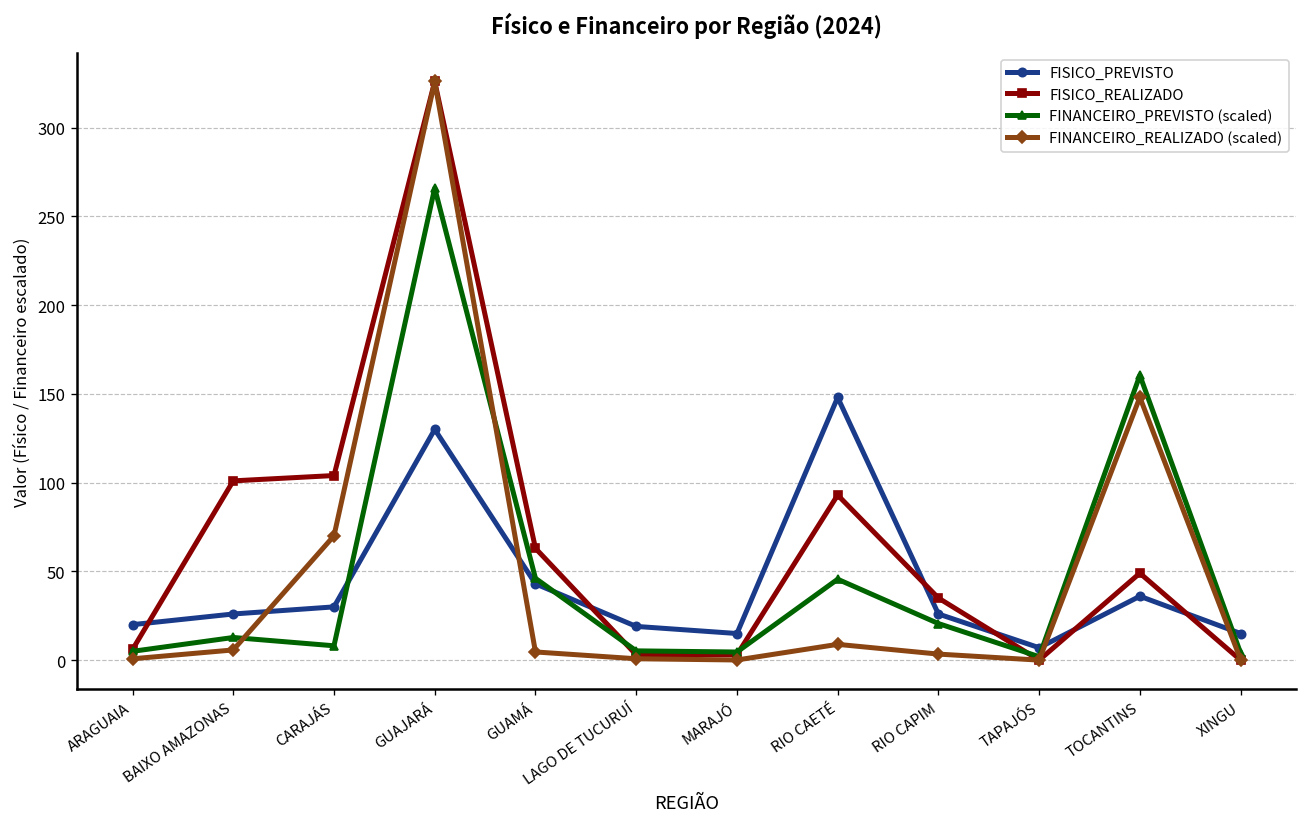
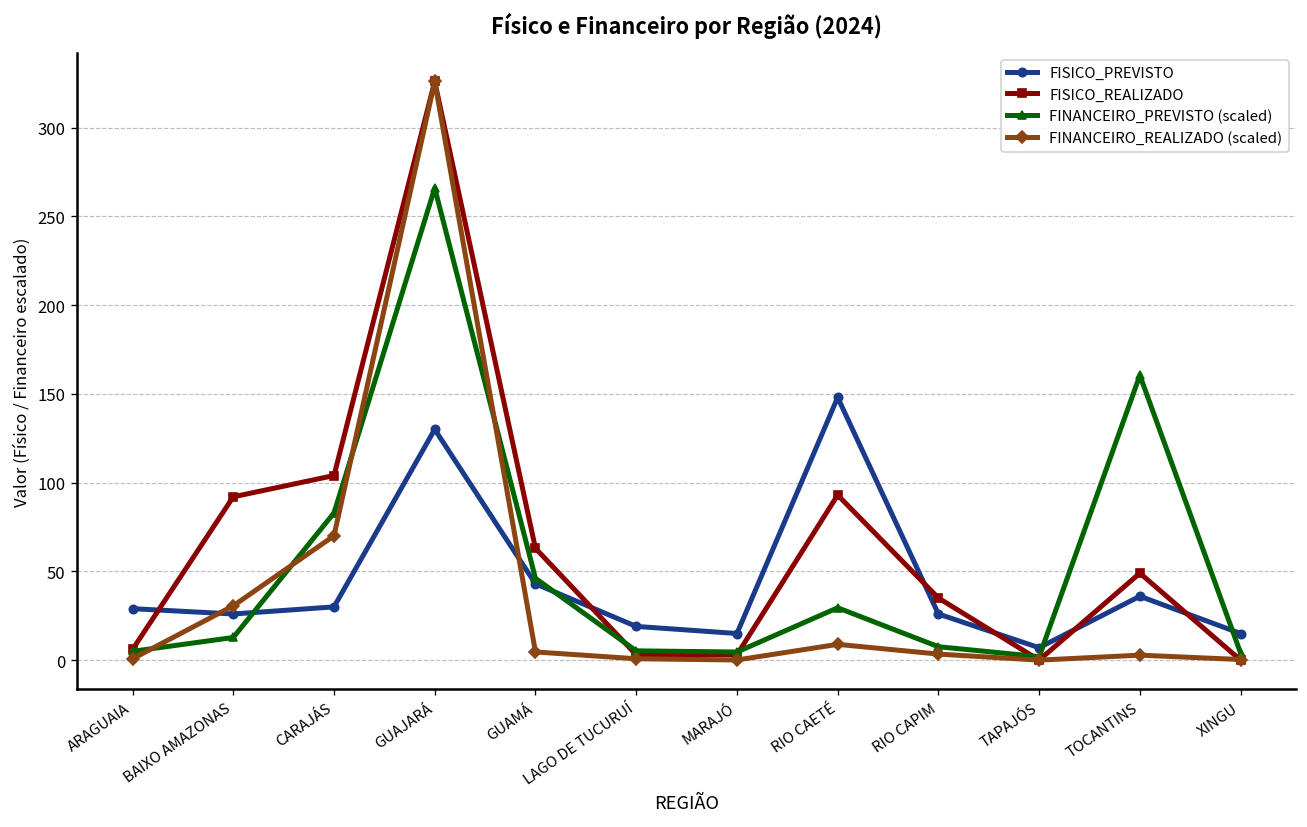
FISICO_PREVISTO, ARAGUAIA: 20 -> 29
FISICO_REALIZADO, BAIXO AMAZONAS: 101 -> 92
FINANCEIRO_REALIZADO (scaled), BAIXO AMAZONAS: 6 -> 31
FINANCEIRO_PREVISTO (scaled), CARAJÁS: 8 -> 83
FINANCEIRO_PREVISTO (scaled), RIO CAETÉ: 46 -> 29
FINANCEIRO_PREVISTO (scaled), RIO CAPIM: 21 -> 8
FINANCEIRO_REALIZADO (scaled), TOCANTINS: 148 -> 3
